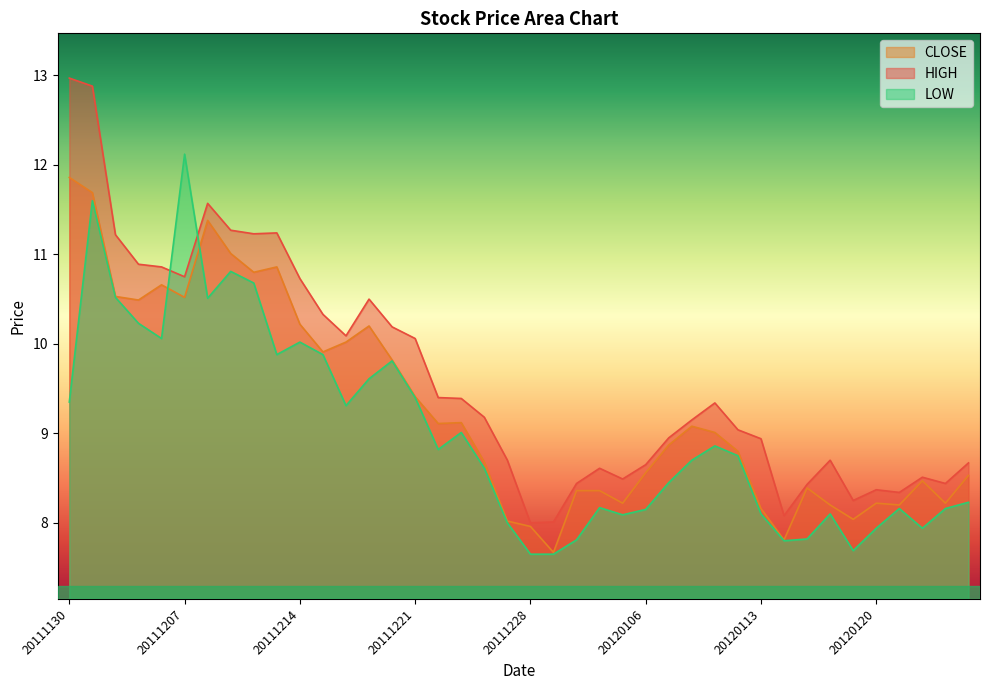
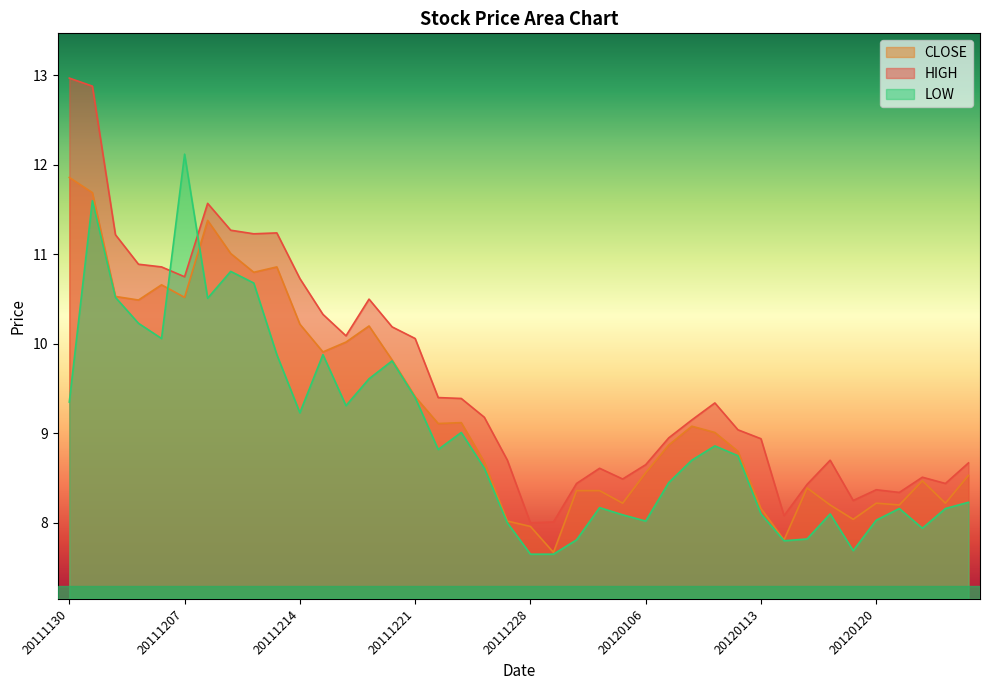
LOW, 20111214: 10.0 -> 9.2
LOW, 20120106: 8.2 -> 8.0
LOW, 20120120: 7.9 -> 8.0
